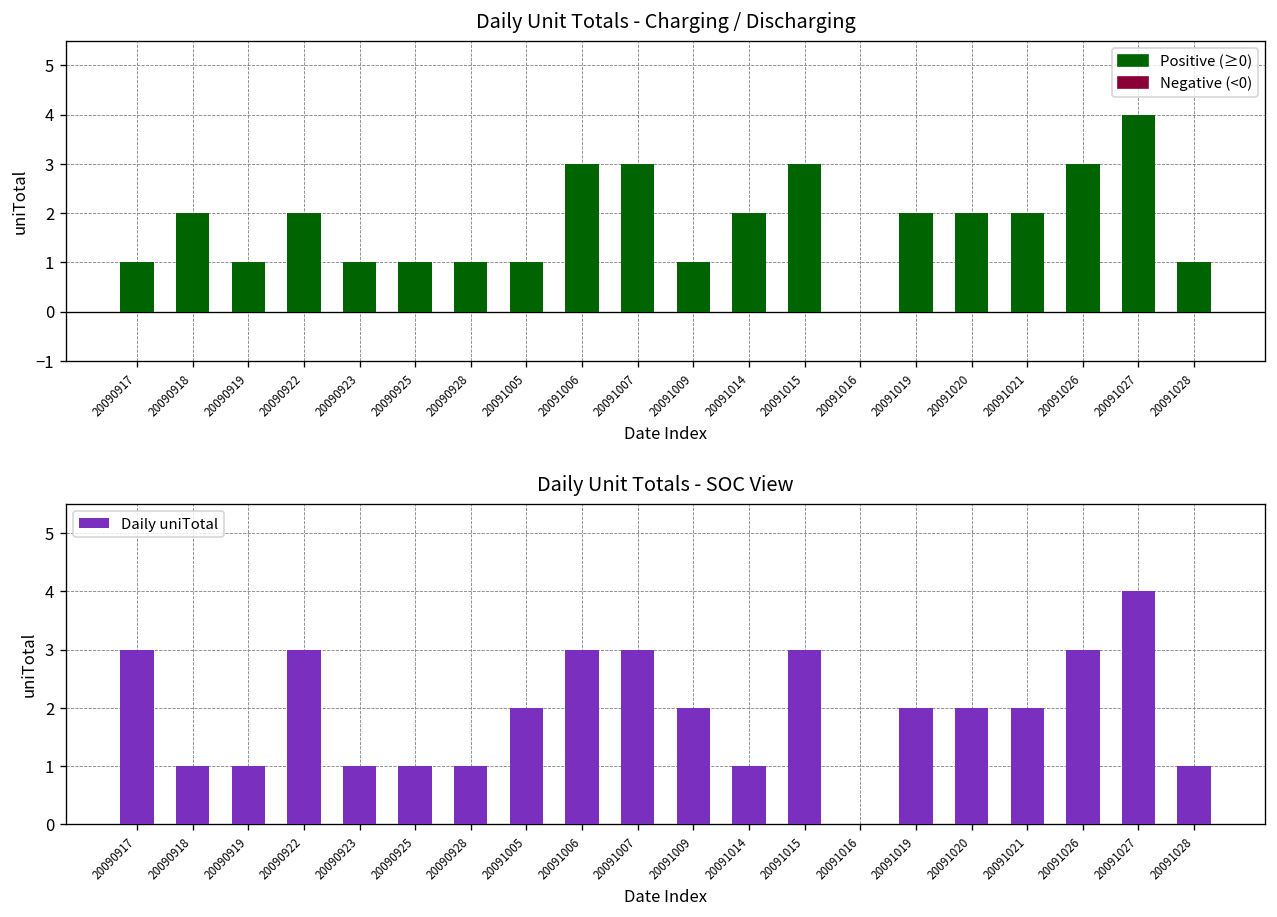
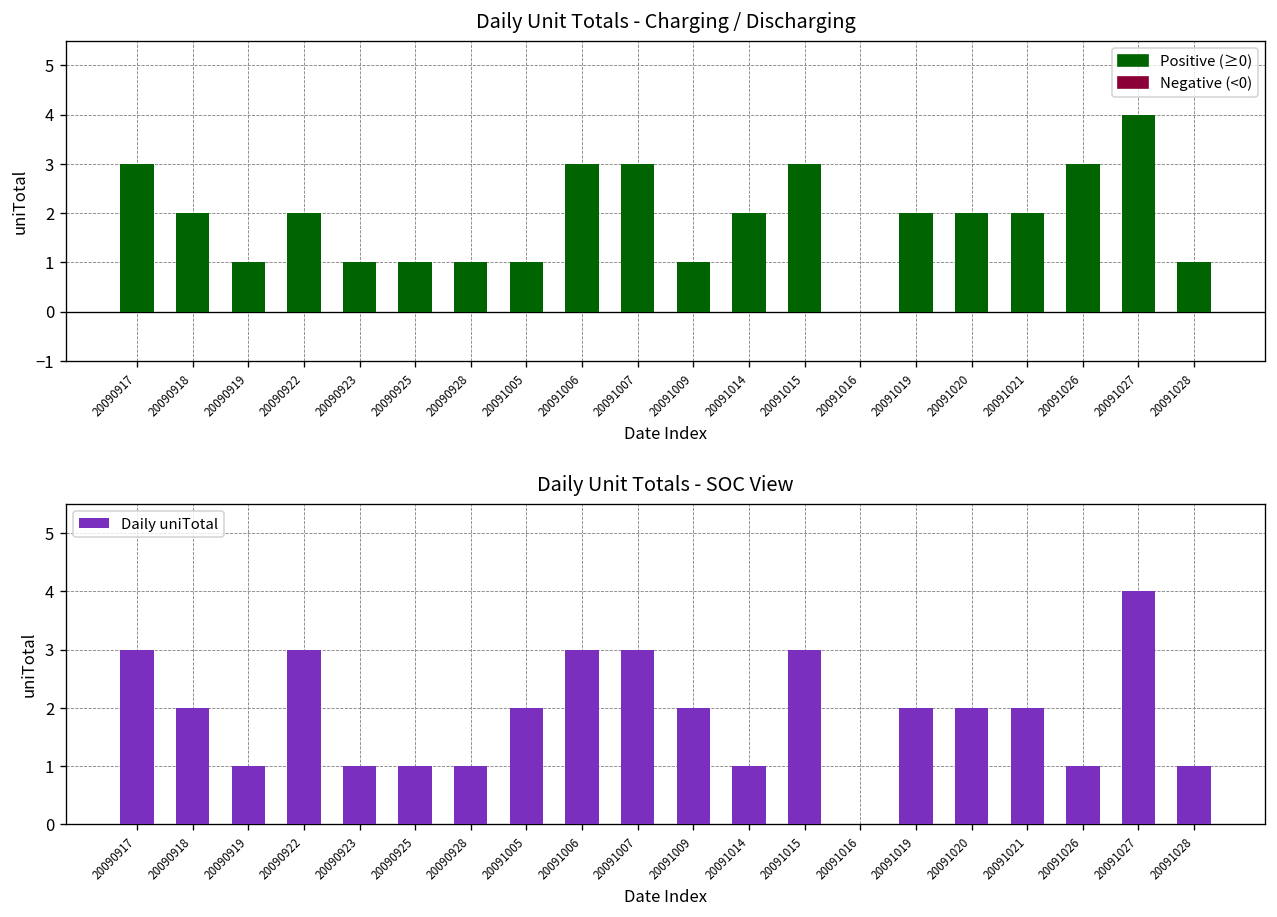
Daily Unit Totals - Charging / Discharging, 20090917: 1 -> 3
Daily Unit Totals - SOC View, 20090918: 1 -> 2
Daily Unit Totals - SOC View, 20091026: 3 -> 1
